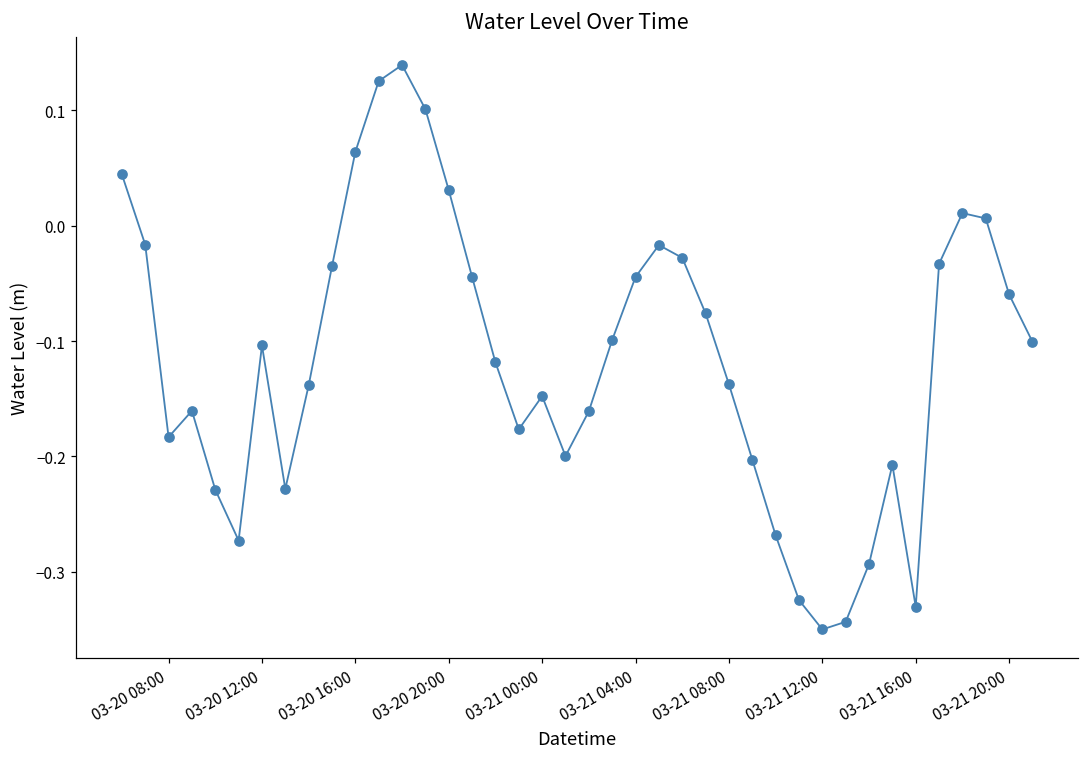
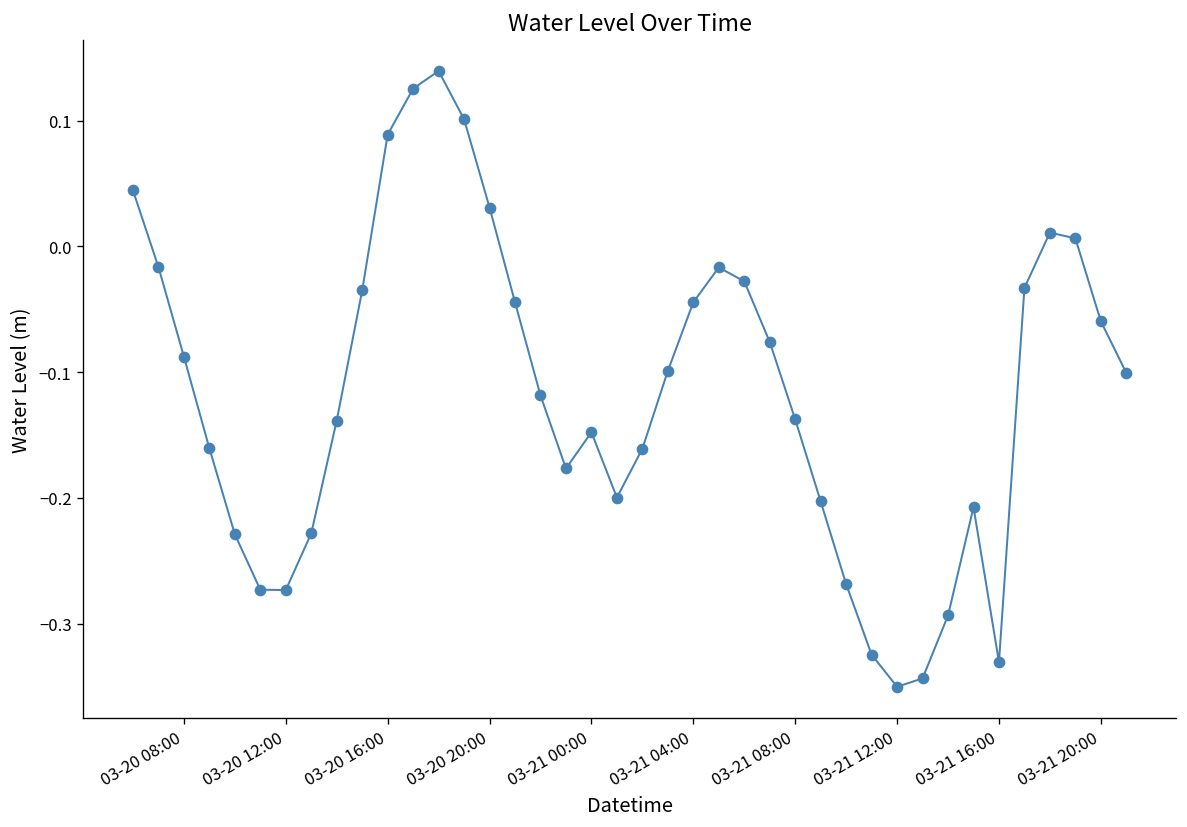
03-20 08:00: -0.183 -> -0.088
03-20 12:00: -0.104 -> -0.273
03-20 16:00: 0.064 -> 0.089
